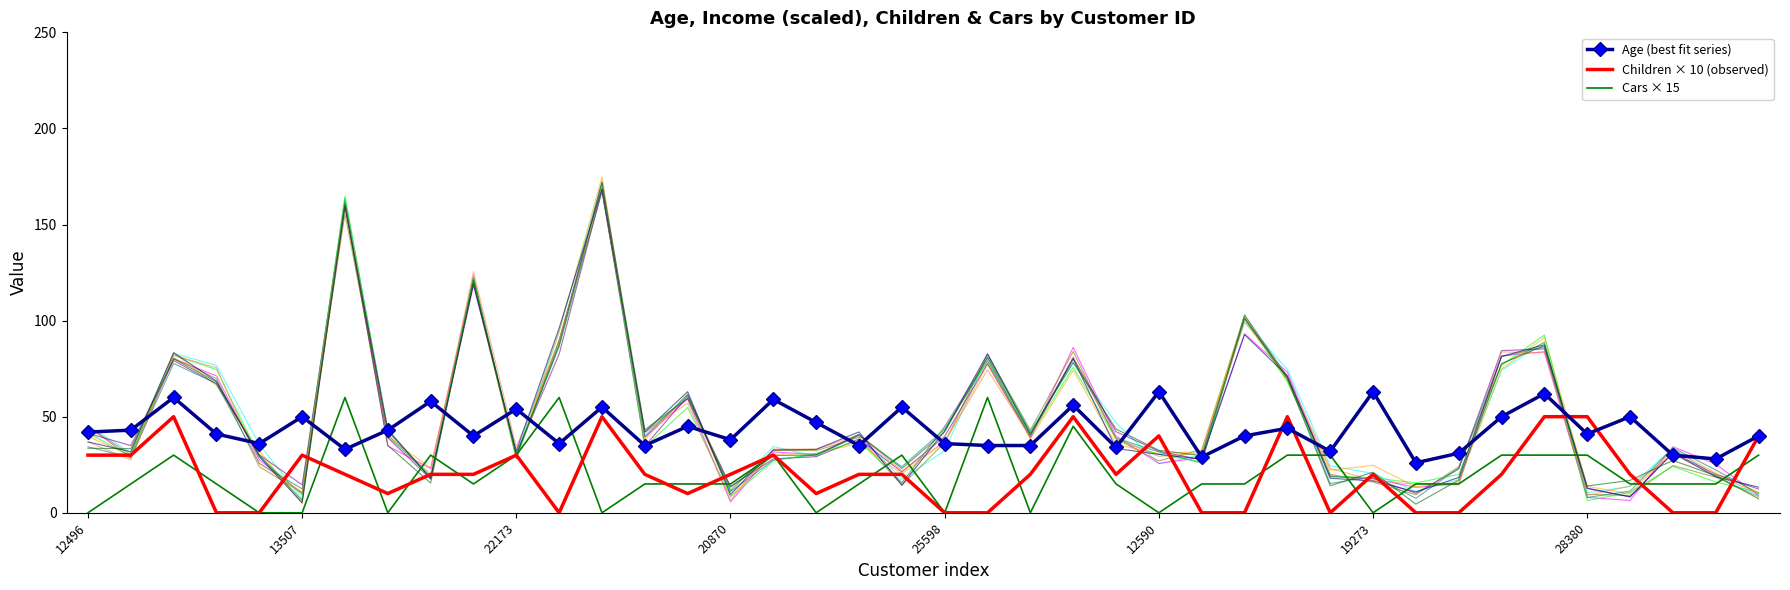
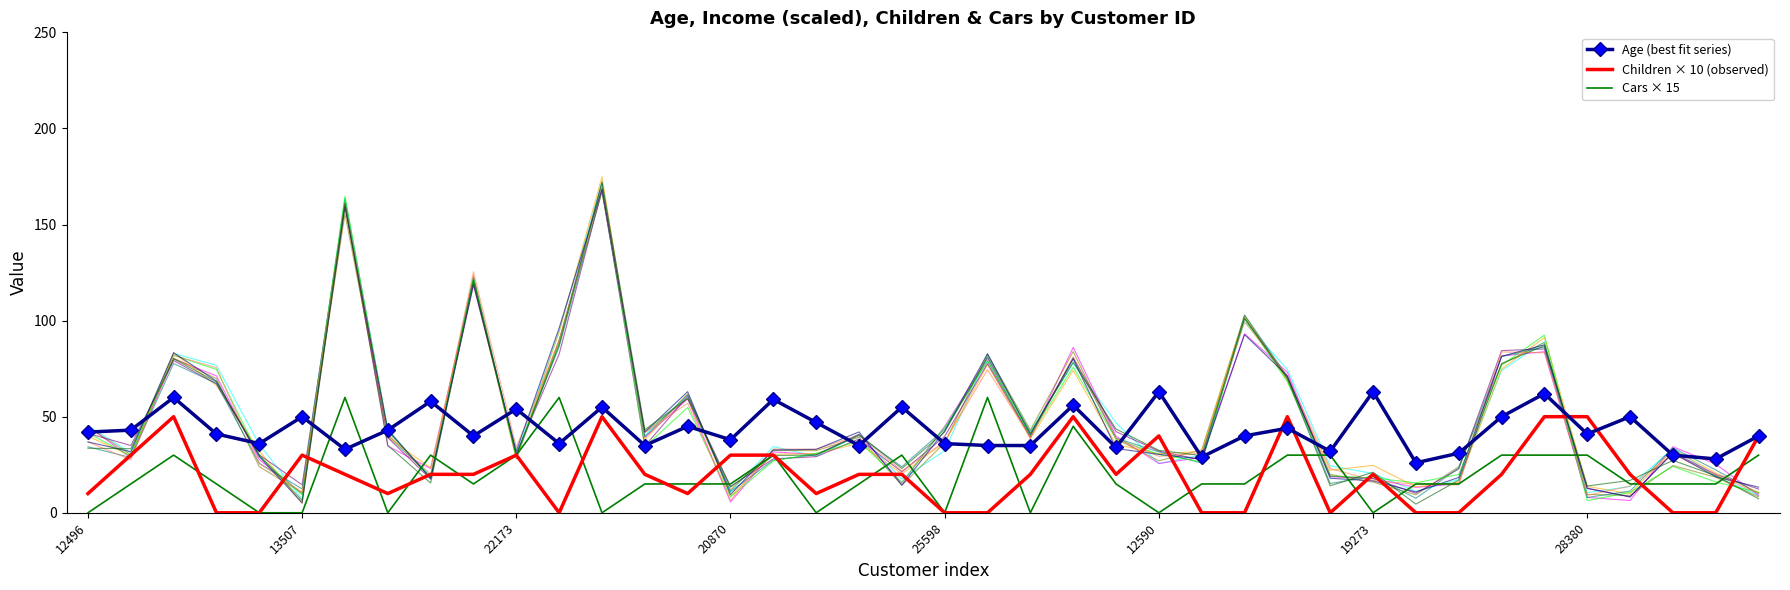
Children × 10 (observed), 12496: 30 -> 10
Children × 10 (observed), 20870: 20 -> 30
